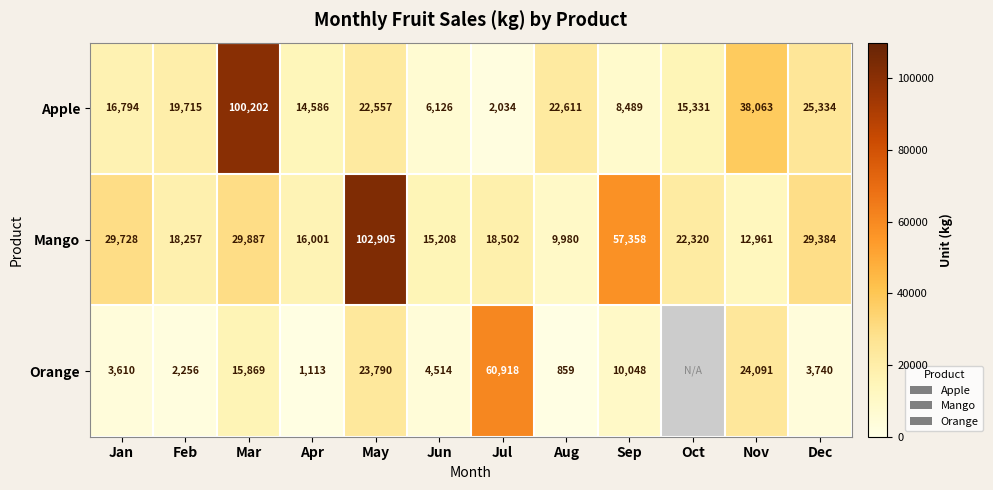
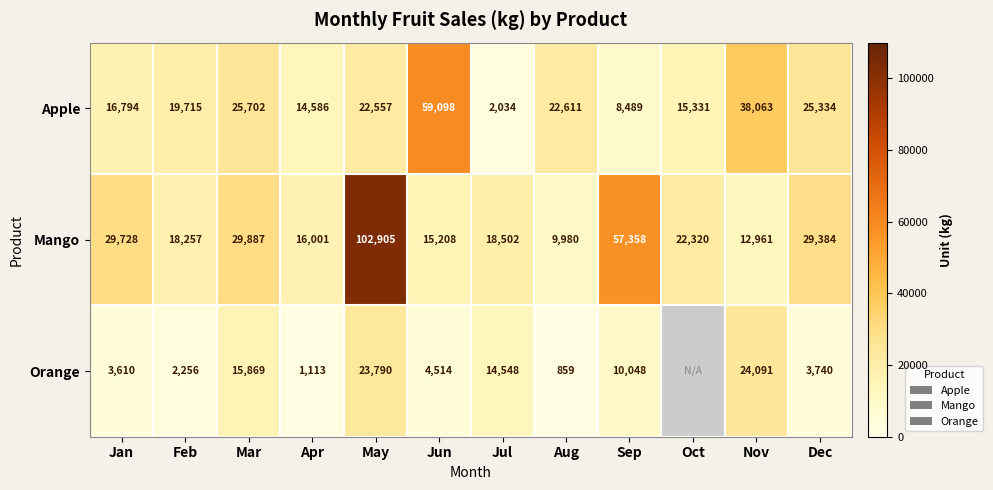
Apple, Mar: 100,202 -> 25,702
Apple, Jun: 6,126 -> 59,098
Orange, Jul: 60,918 -> 14,548
